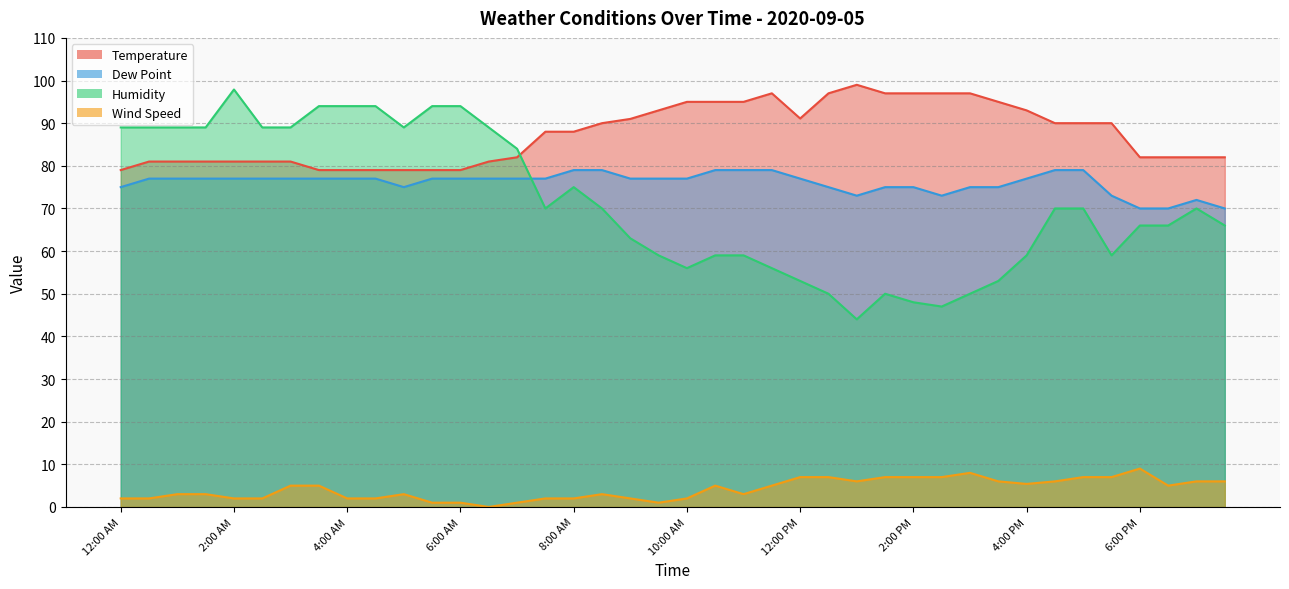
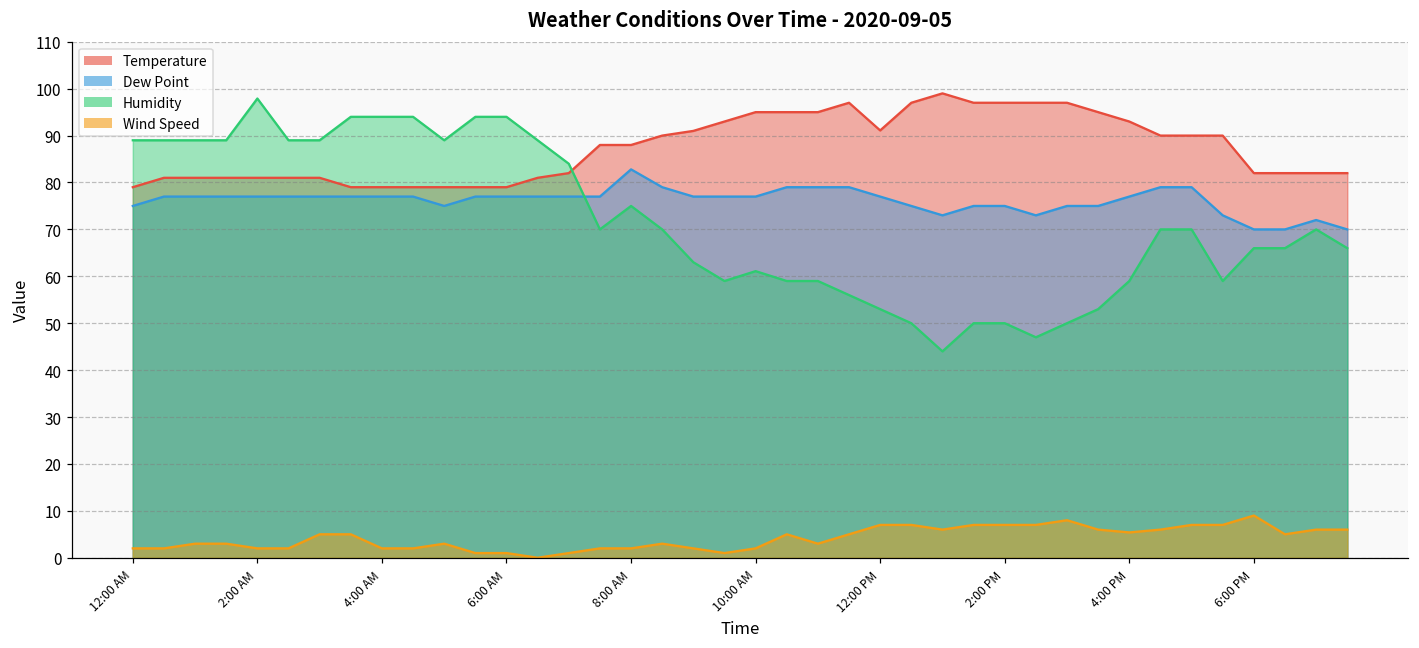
Dew Point, 8:00 AM: 79 -> 83
Humidity, 10:00 AM: 56 -> 61
Humidity, 2:00 PM: 48 -> 50
